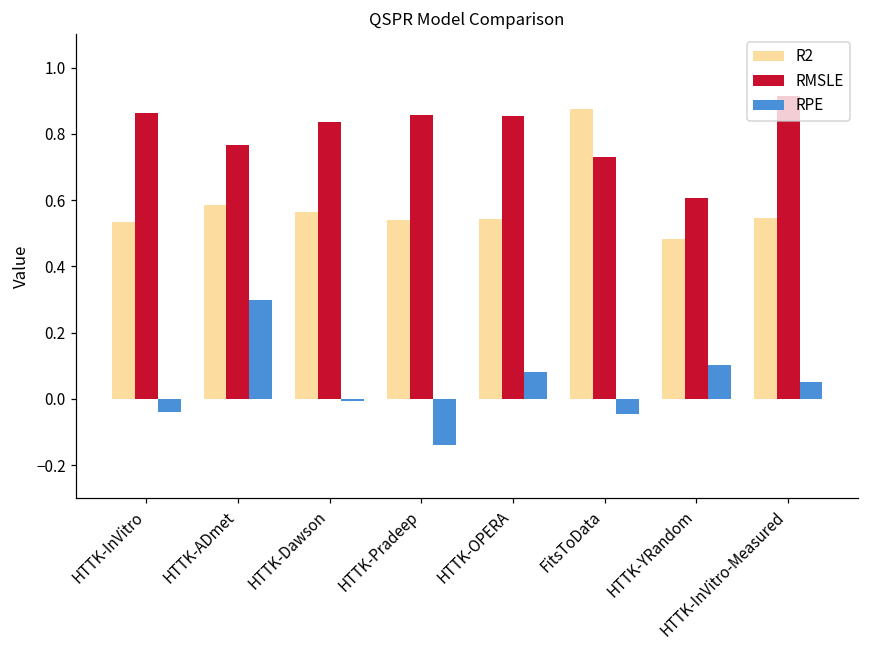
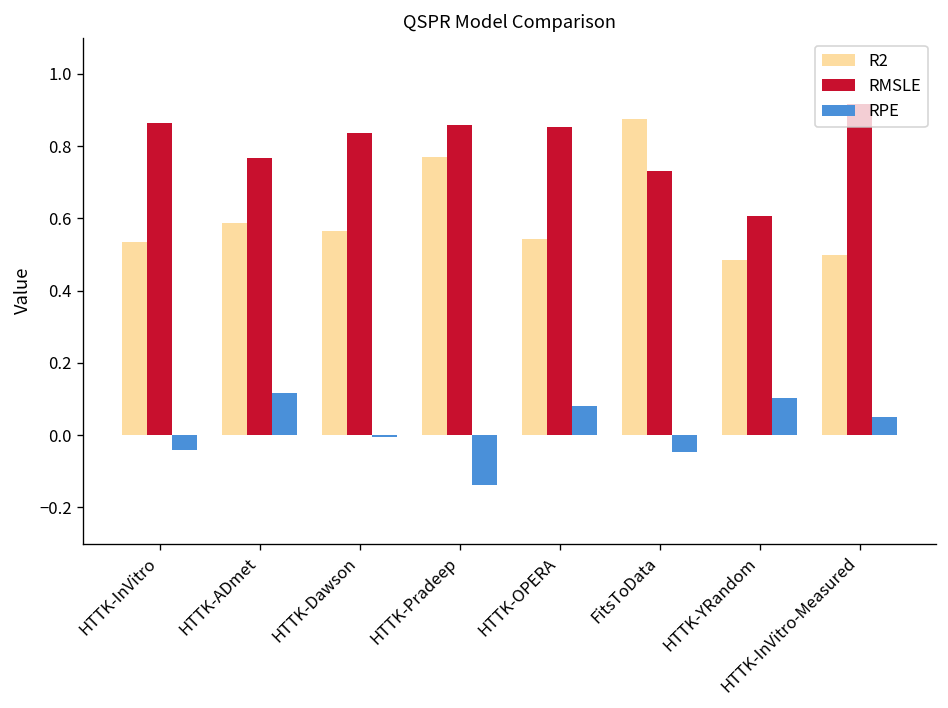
RPE, HTTK-ADmet: 0.30 -> 0.12
R2, HTTK-Pradeep: 0.54 -> 0.77
R2, HTTK-InVitro-Measured: 0.55 -> 0.50
